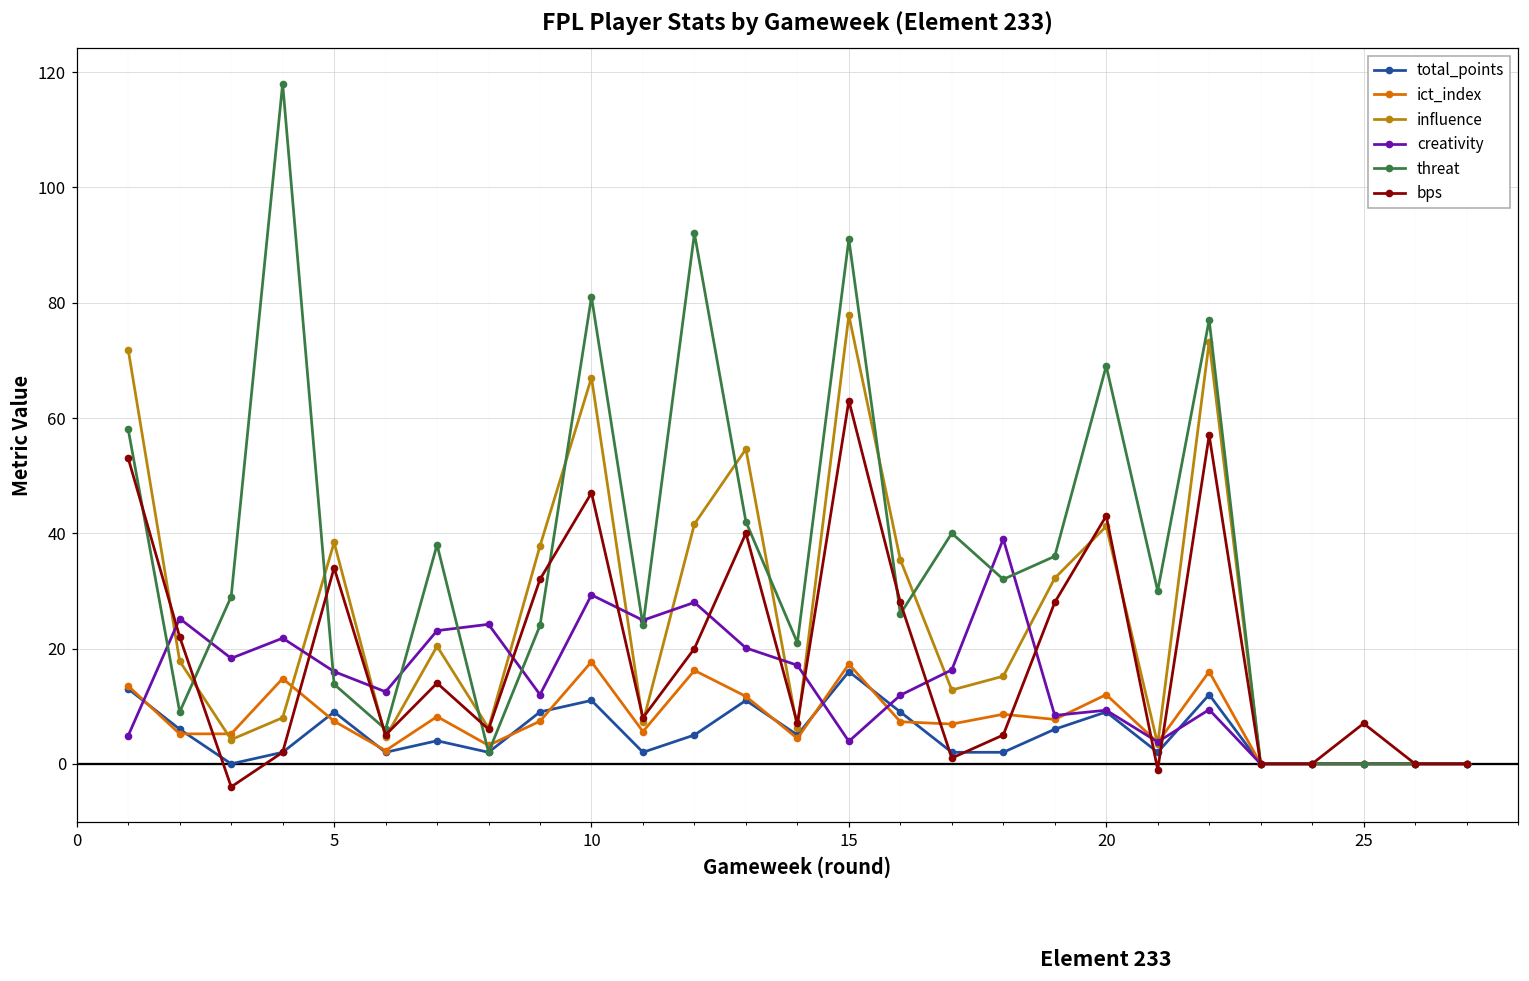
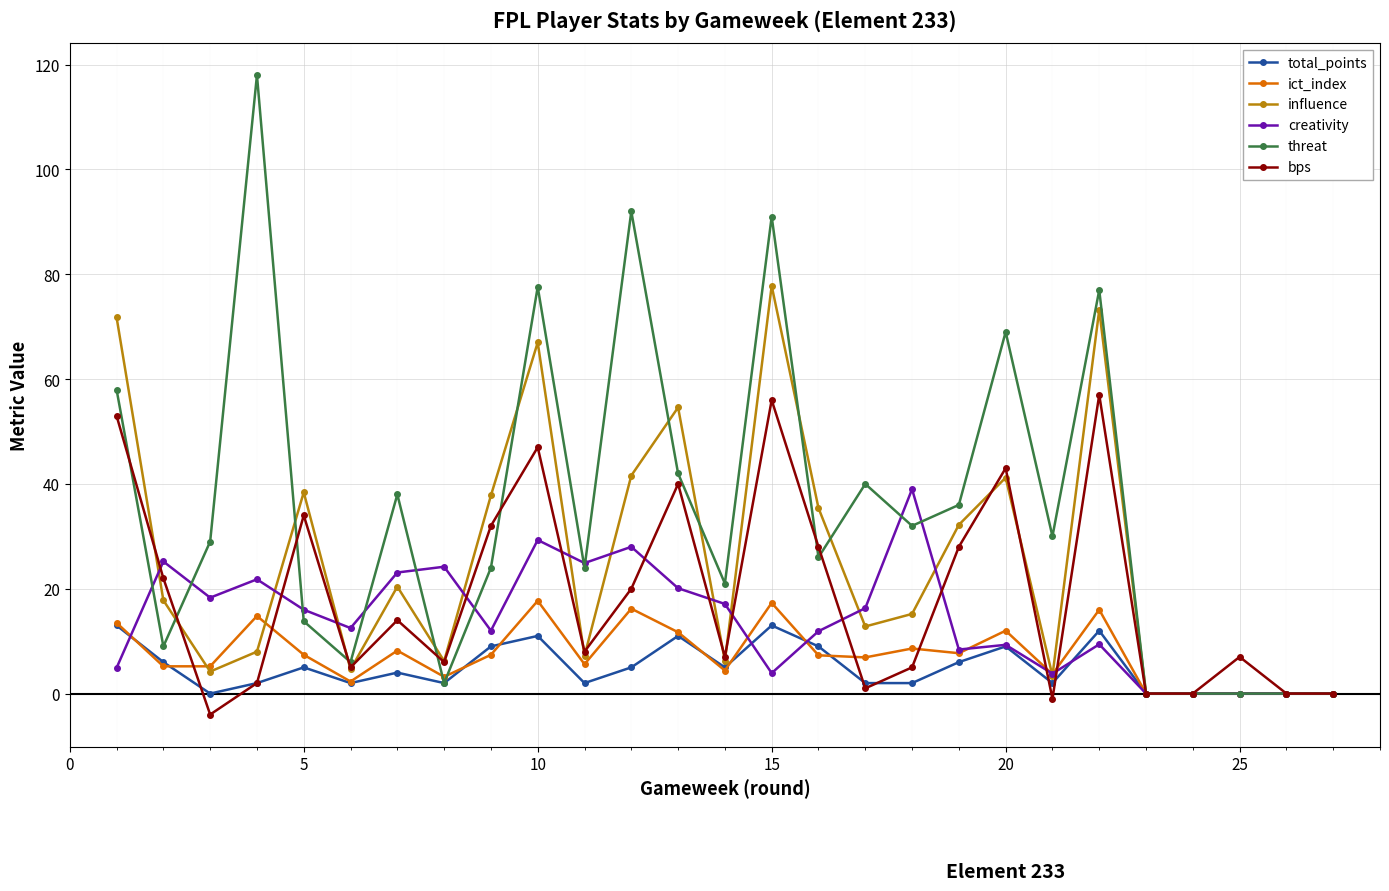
total_points, 5: 9 -> 5
threat, 10: 81 -> 78
total_points, 15: 16 -> 13
bps, 15: 63 -> 56
